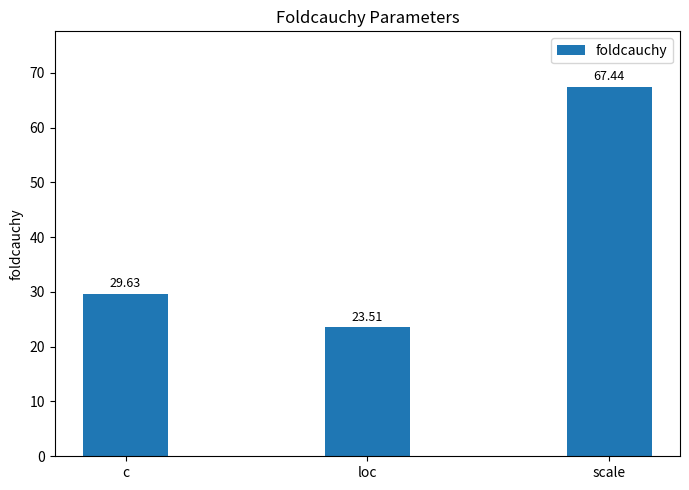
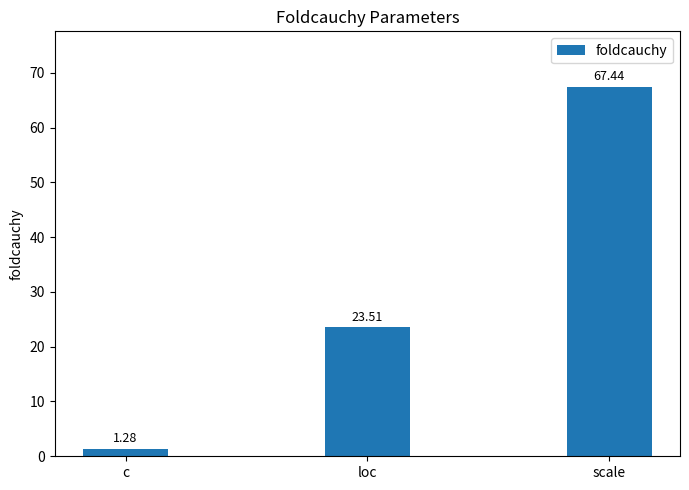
c: 29.63 -> 1.28
